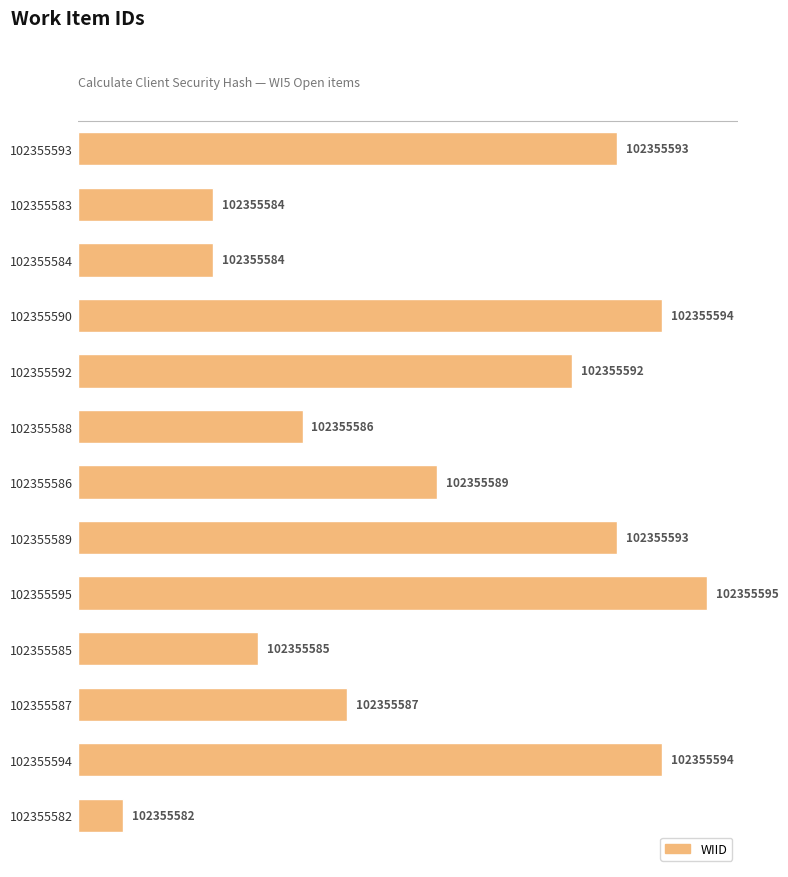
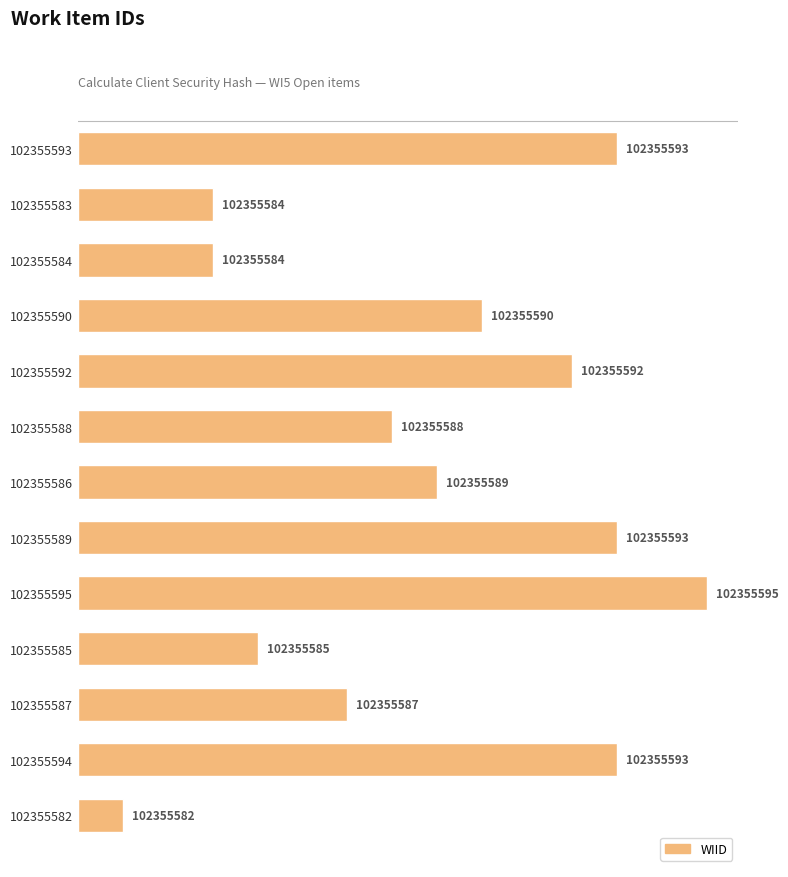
102355590: 102355594 -> 102355590
102355588: 102355586 -> 102355588
102355594: 102355594 -> 102355593
